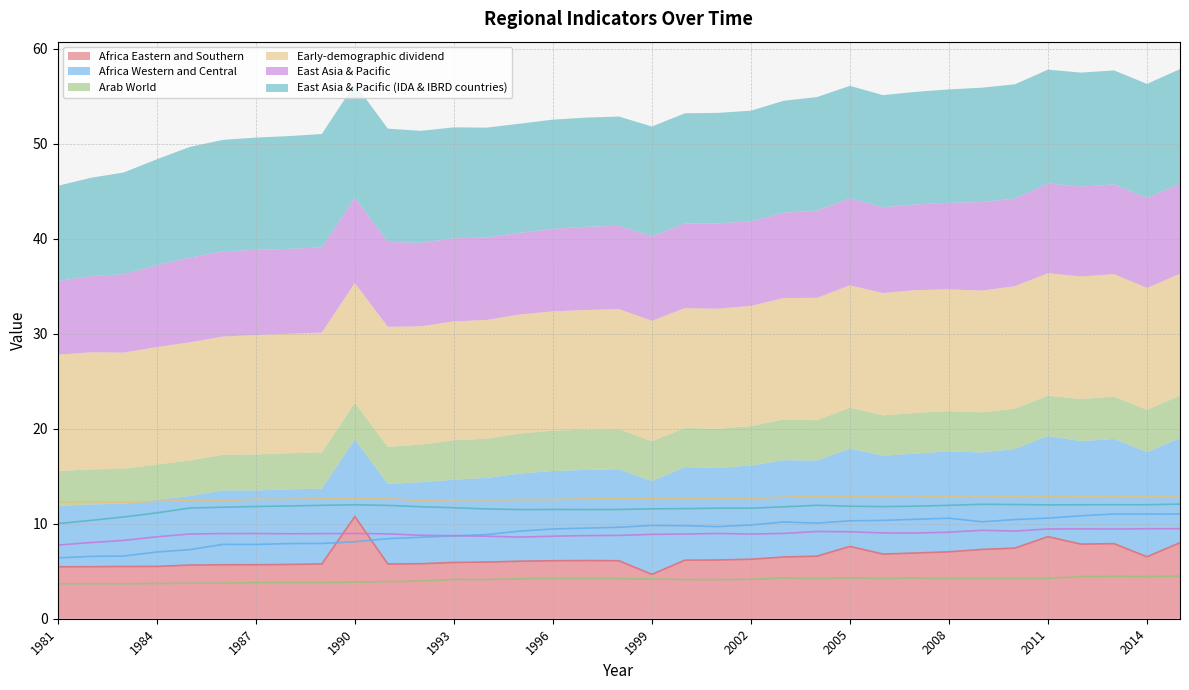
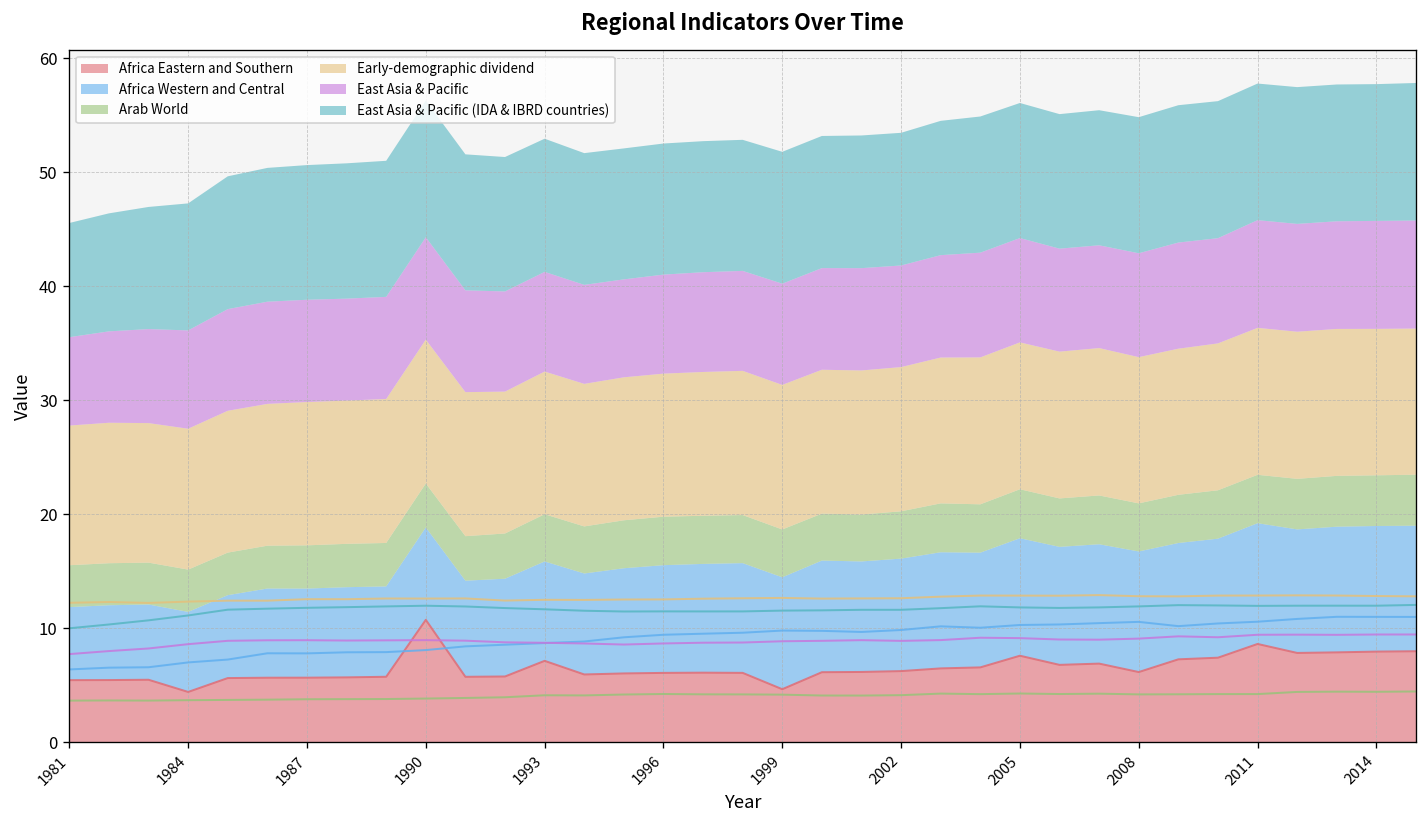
Africa Eastern and Southern, 1984: 6 -> 4
Africa Eastern and Southern, 1993: 6 -> 7
Africa Eastern and Southern, 2008: 7 -> 6
Africa Eastern and Southern, 2014: 7 -> 8
